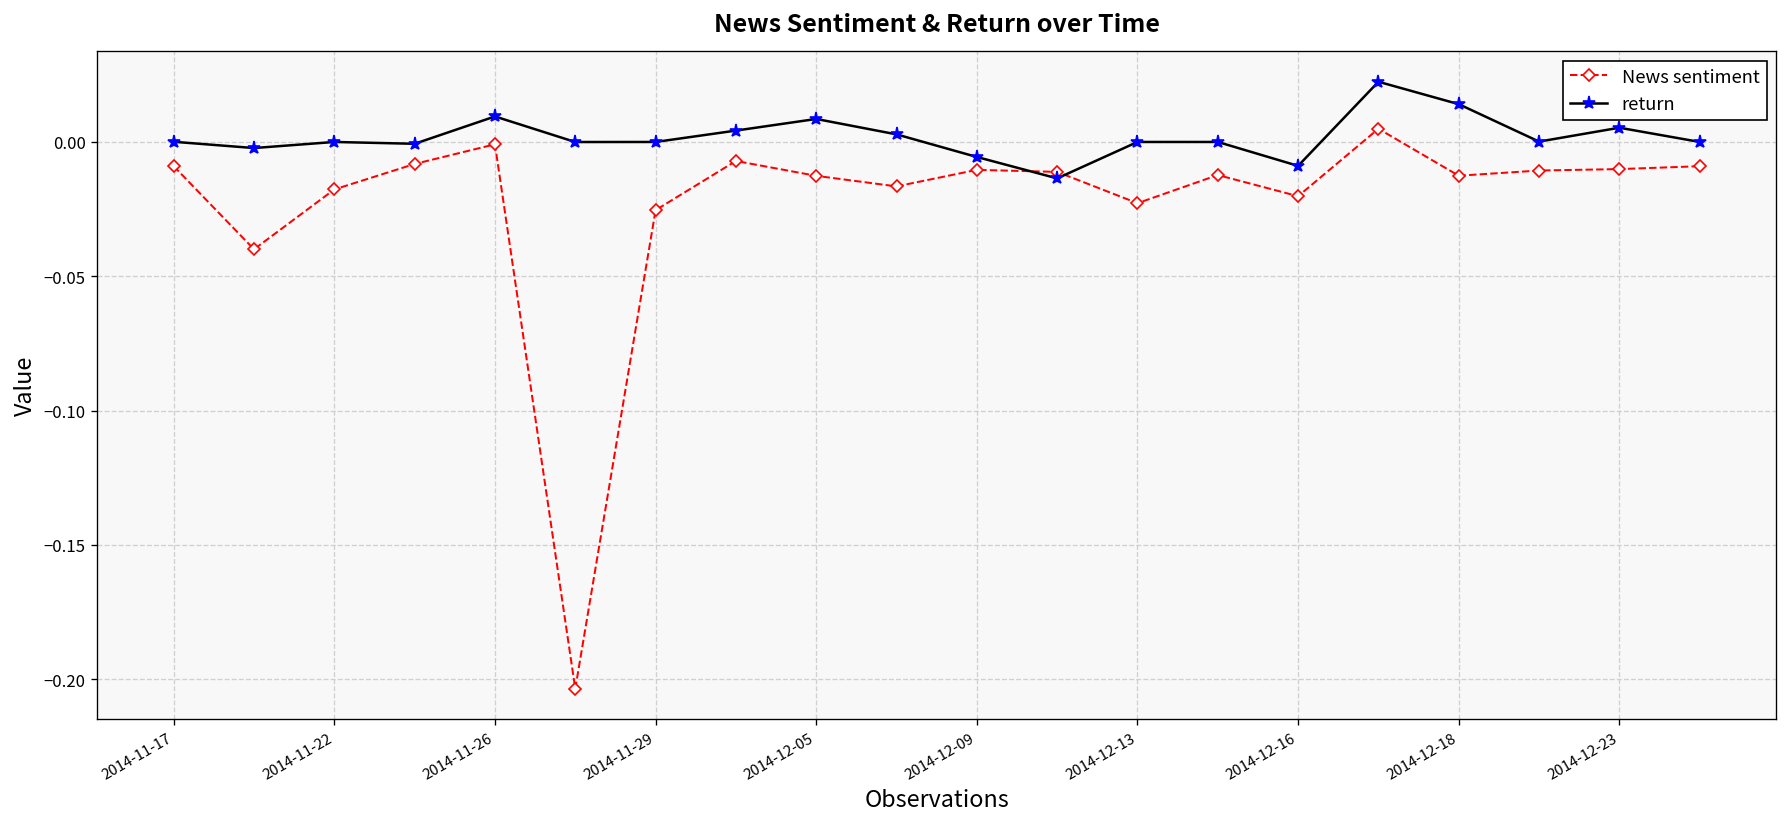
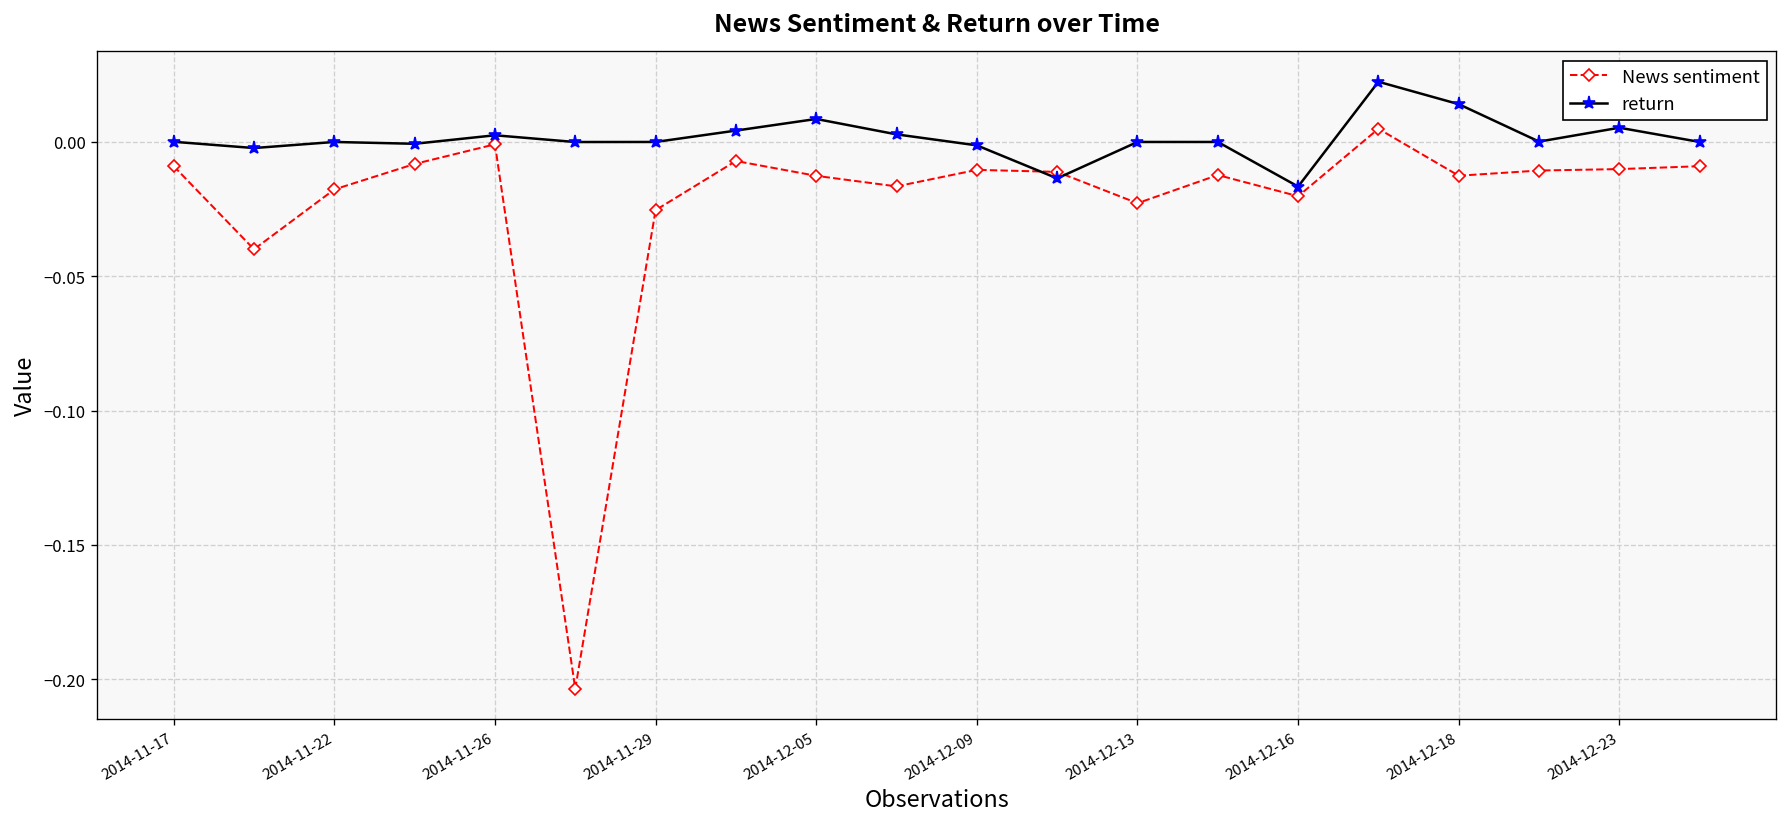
return, 2014-11-26: 0.009 -> 0.002
return, 2014-12-09: -0.006 -> -0.001
return, 2014-12-16: -0.009 -> -0.017
